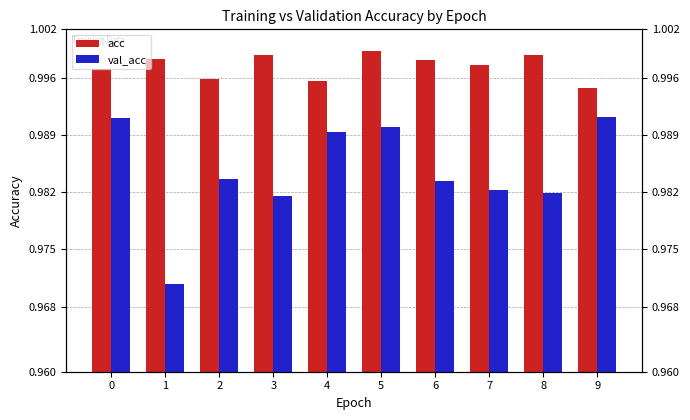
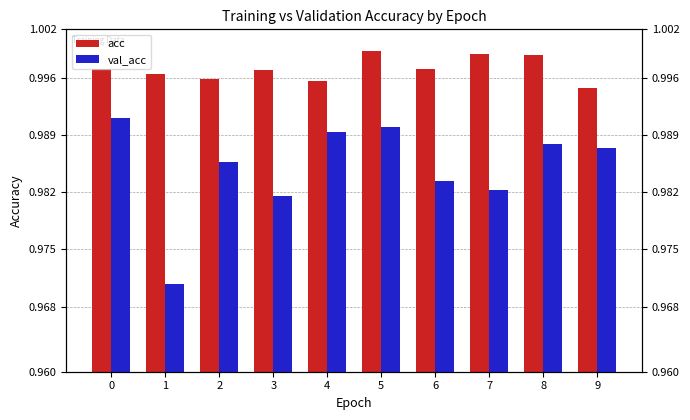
acc, 1: 0.998 -> 0.996
val_acc, 2: 0.984 -> 0.986
acc, 3: 0.999 -> 0.997
acc, 6: 0.998 -> 0.997
acc, 7: 0.998 -> 0.999
val_acc, 8: 0.982 -> 0.988
val_acc, 9: 0.991 -> 0.988
